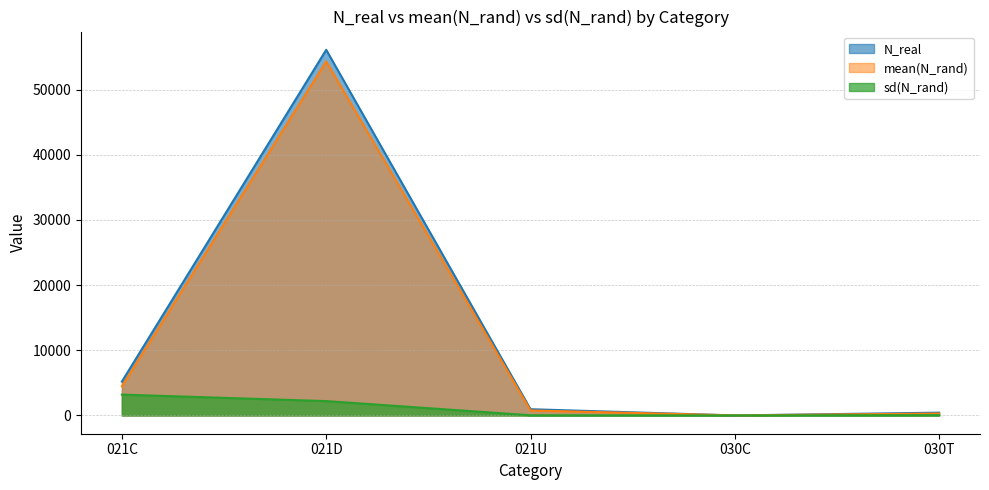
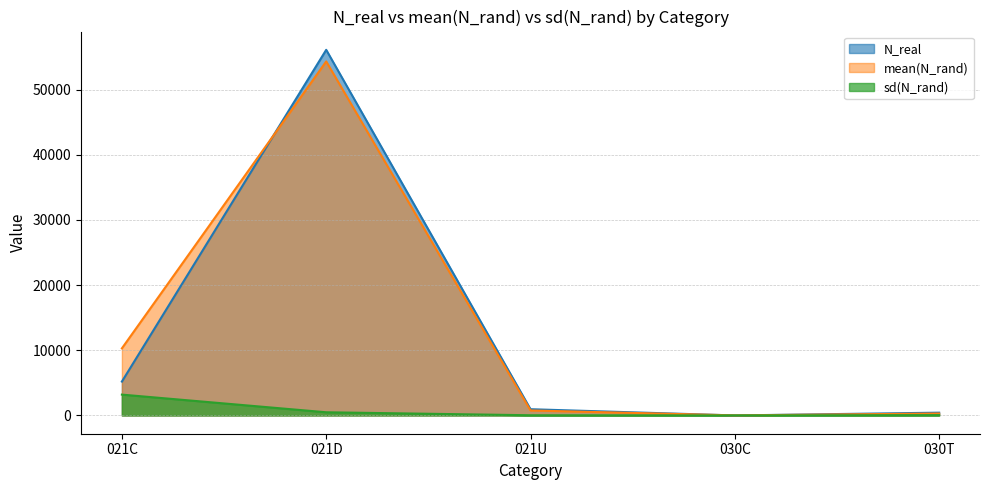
mean(N_rand), 021C: 4000 -> 10000
sd(N_rand), 021D: 2000 -> 0
